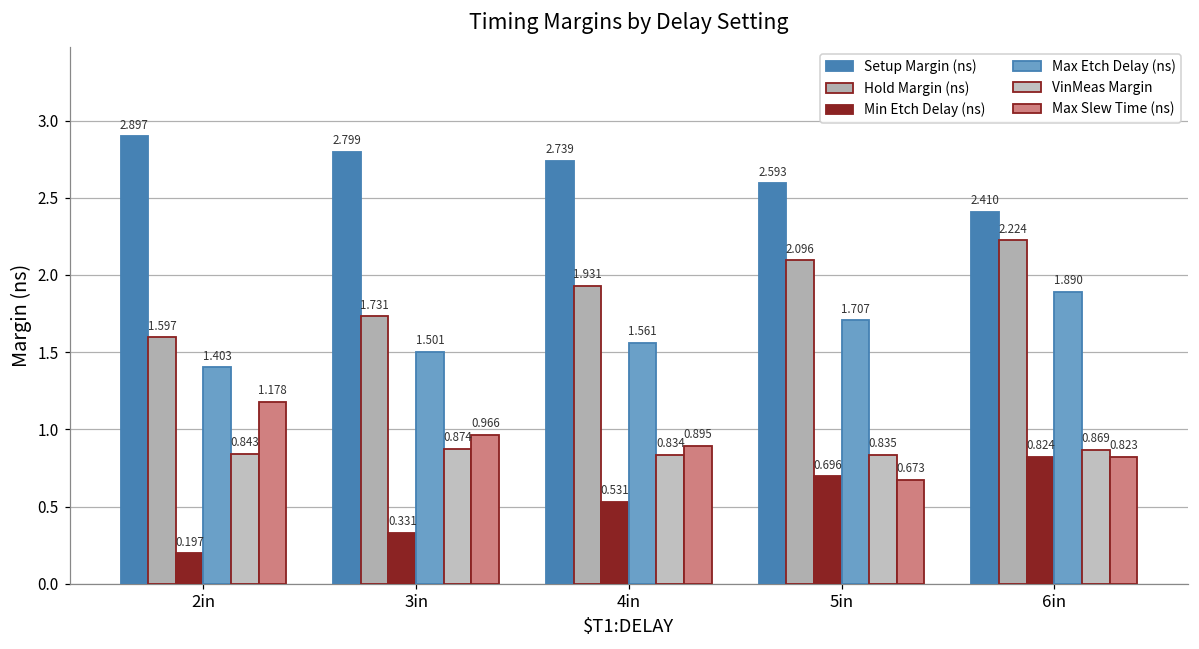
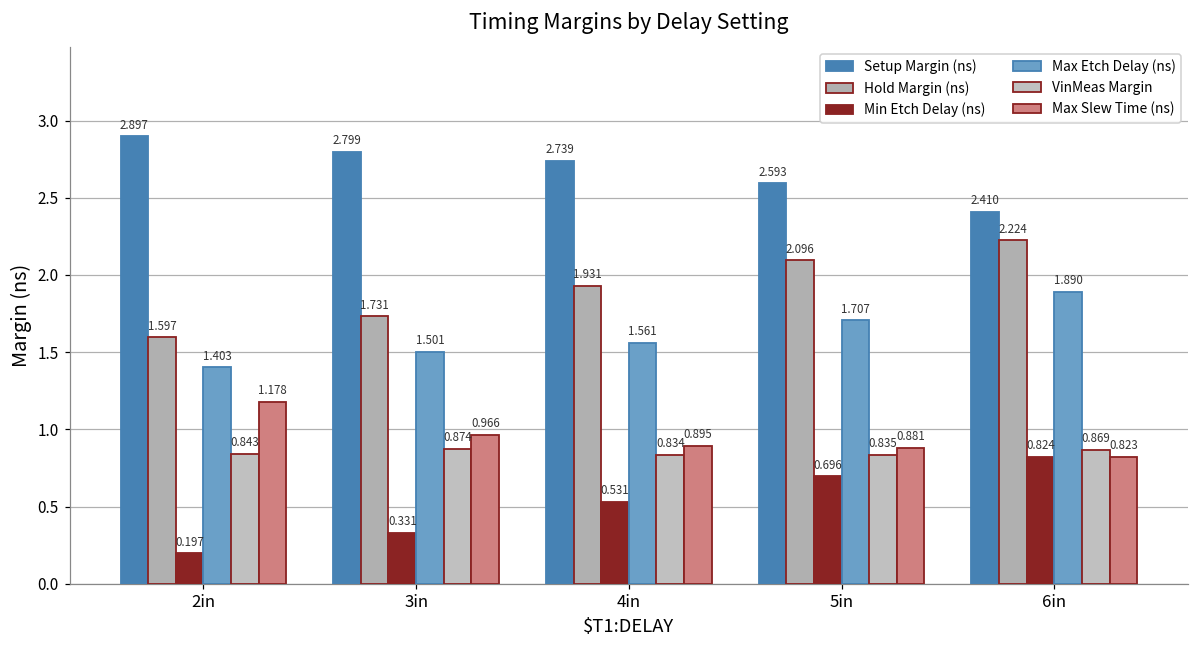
Max Slew Time (ns), 5in: 0.673 -> 0.881
